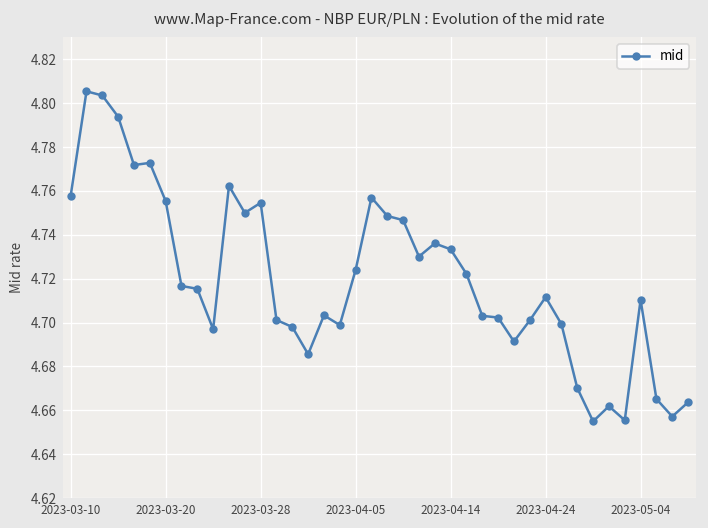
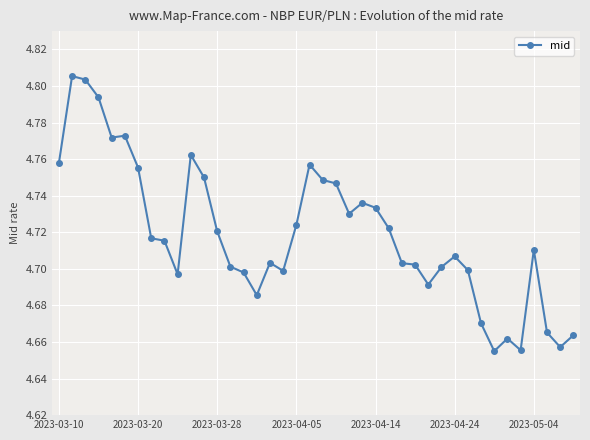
2023-03-28: 4.755 -> 4.721
2023-04-24: 4.712 -> 4.707
